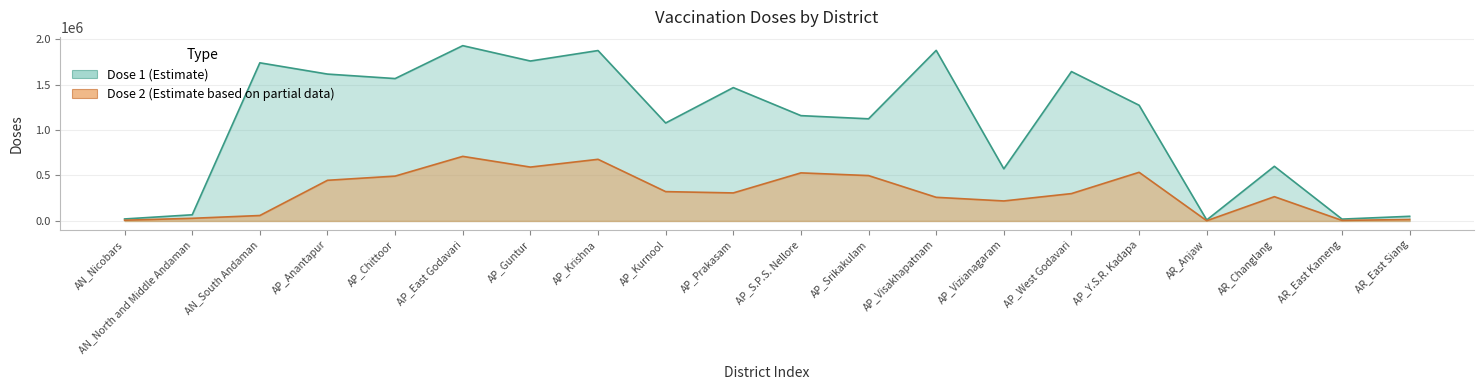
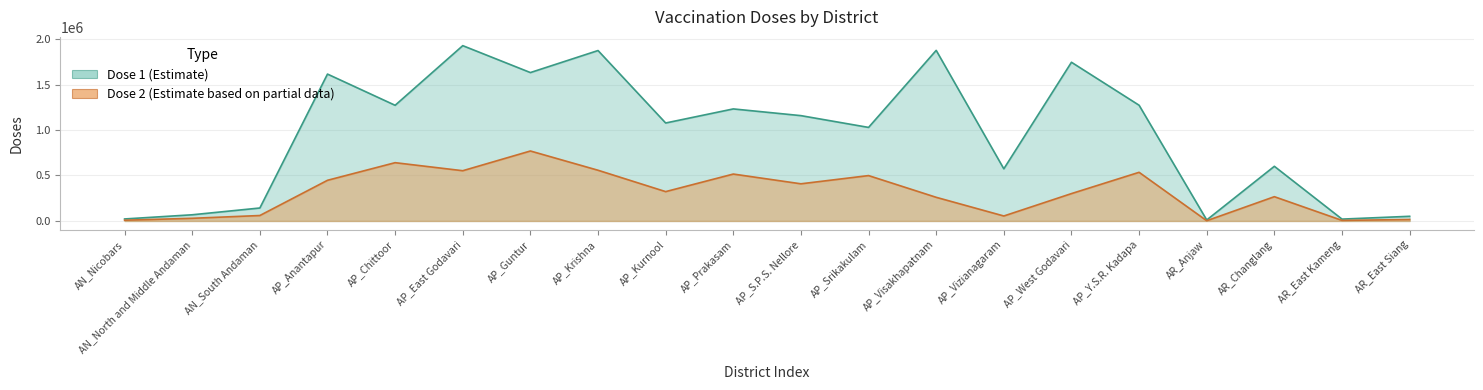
Dose 1 (Estimate), AN_South Andaman: 1700000 -> 100000
Dose 1 (Estimate), AP_Chittoor: 1600000 -> 1300000
Dose 2 (Estimate based on partial data), AP_Chittoor: 500000 -> 600000
Dose 2 (Estimate based on partial data), AP_East Godavari: 700000 -> 600000
Dose 1 (Estimate), AP_Guntur: 1800000 -> 1600000
Dose 2 (Estimate based on partial data), AP_Guntur: 600000 -> 800000
Dose 2 (Estimate based on partial data), AP_Krishna: 700000 -> 600000
Dose 1 (Estimate), AP_Prakasam: 1500000 -> 1200000
Dose 2 (Estimate based on partial data), AP_Prakasam: 300000 -> 500000
Dose 2 (Estimate based on partial data), AP_S.P.S. Nellore: 500000 -> 400000
Dose 1 (Estimate), AP_Srikakulam: 1100000 -> 1000000
Dose 2 (Estimate based on partial data), AP_Vizianagaram: 200000 -> 100000
Dose 1 (Estimate), AP_West Godavari: 1600000 -> 1700000
